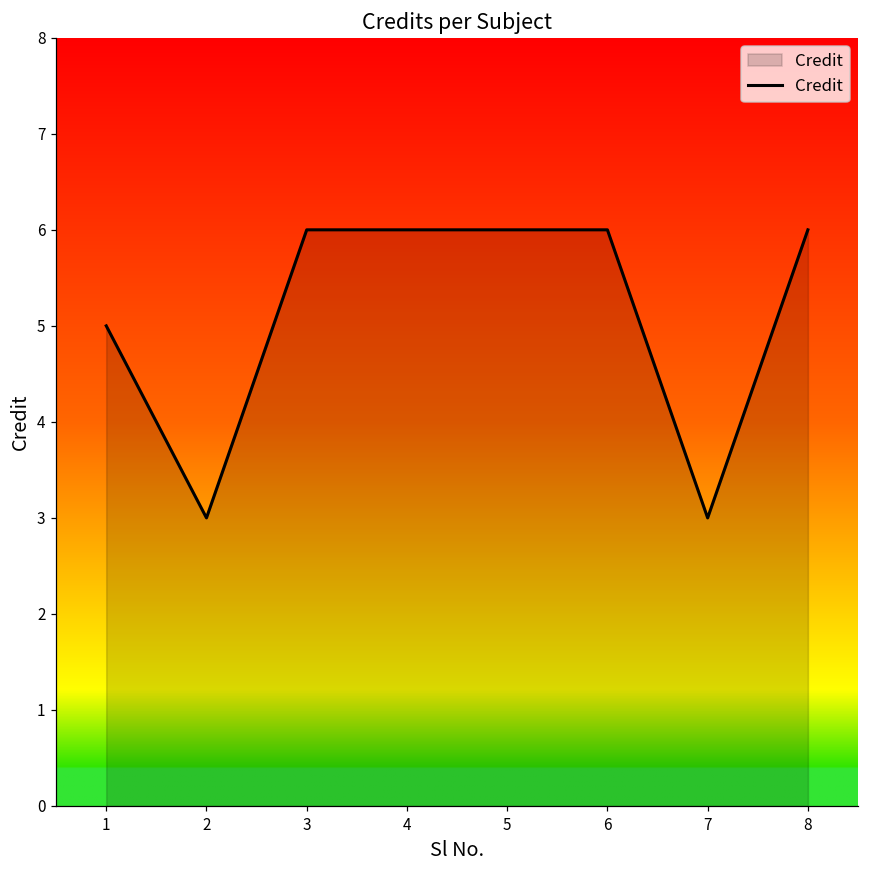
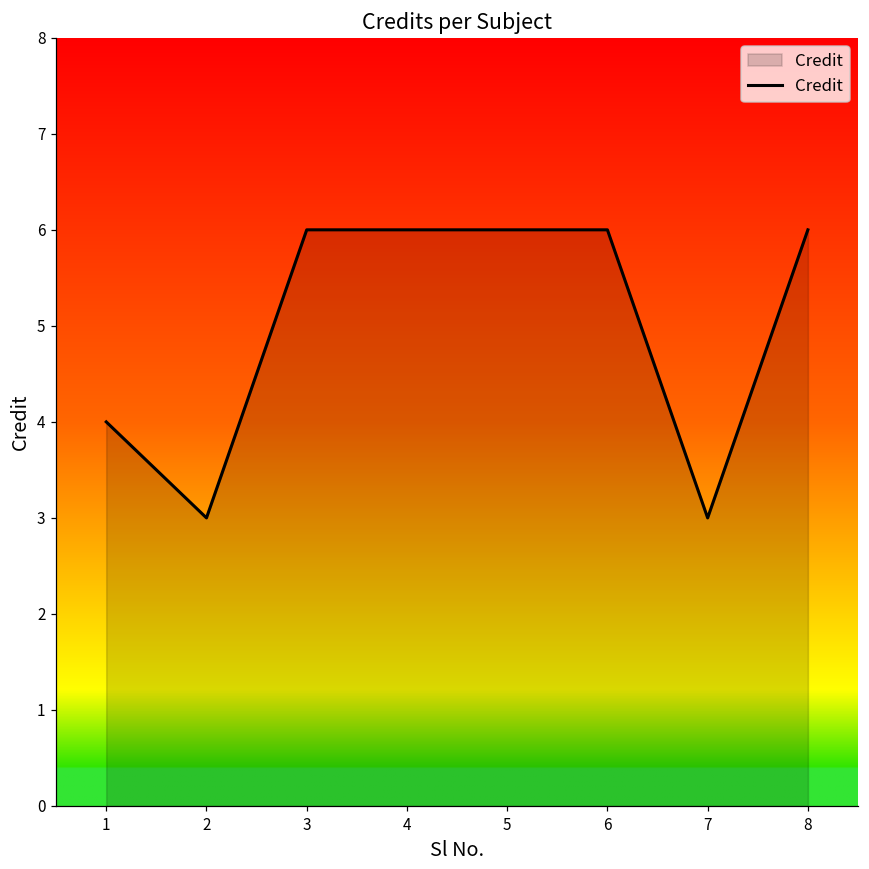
1: 5 -> 4
